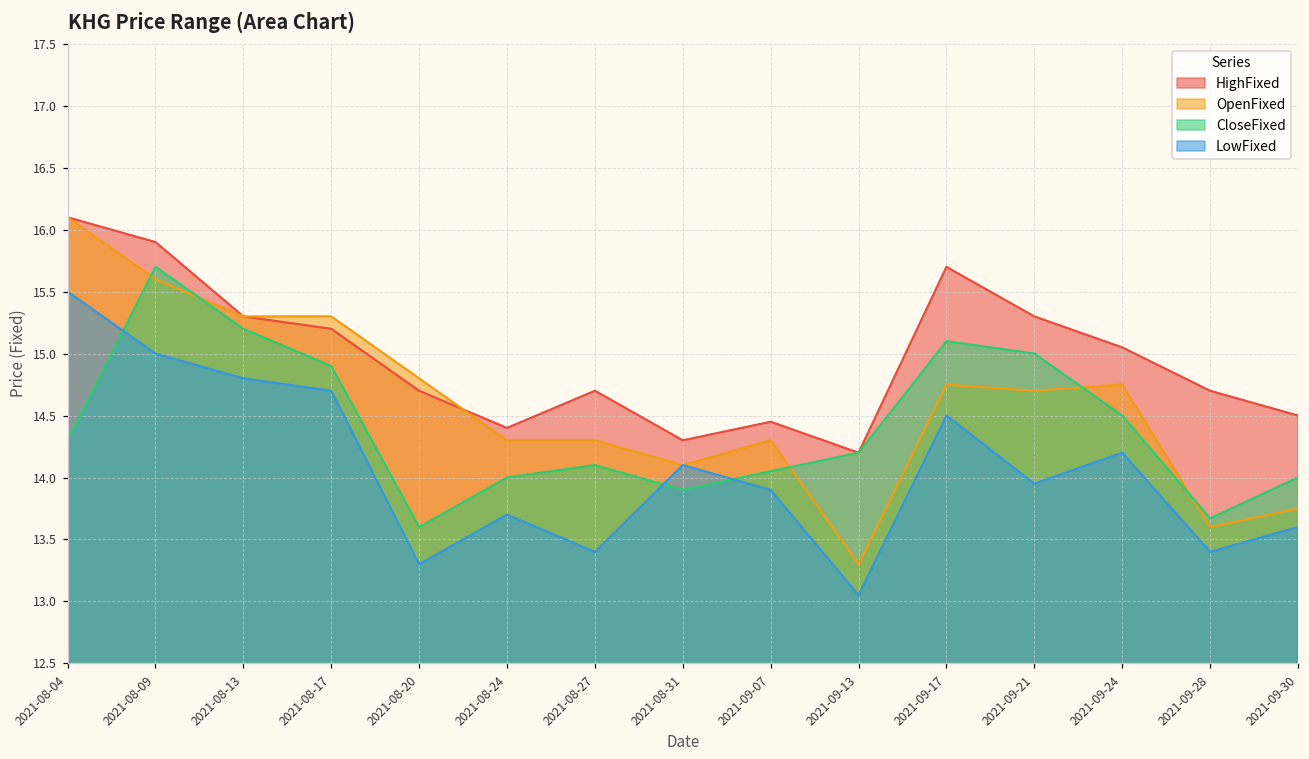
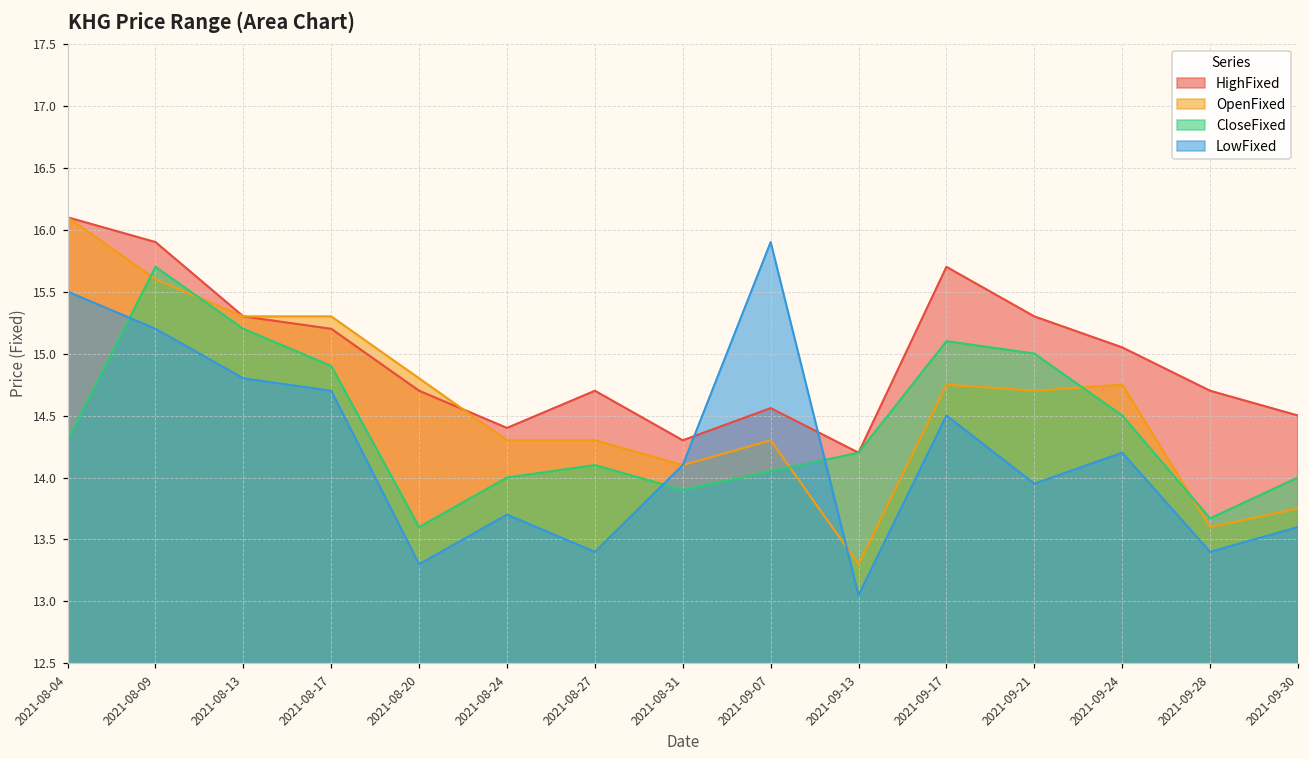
LowFixed, 2021-08-09: 15.0 -> 15.2
HighFixed, 2021-09-07: 14.45 -> 14.56
LowFixed, 2021-09-07: 13.9 -> 15.9
